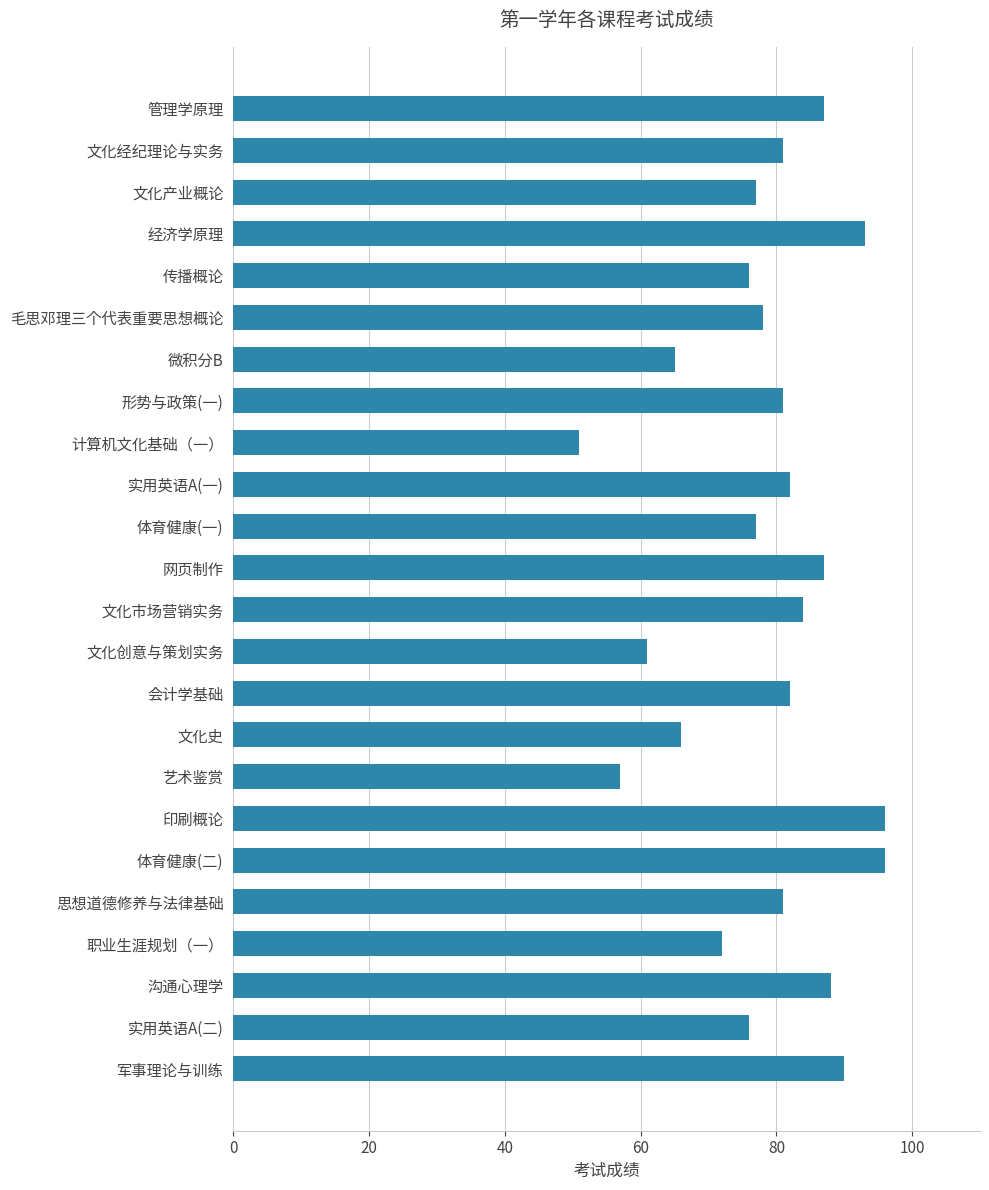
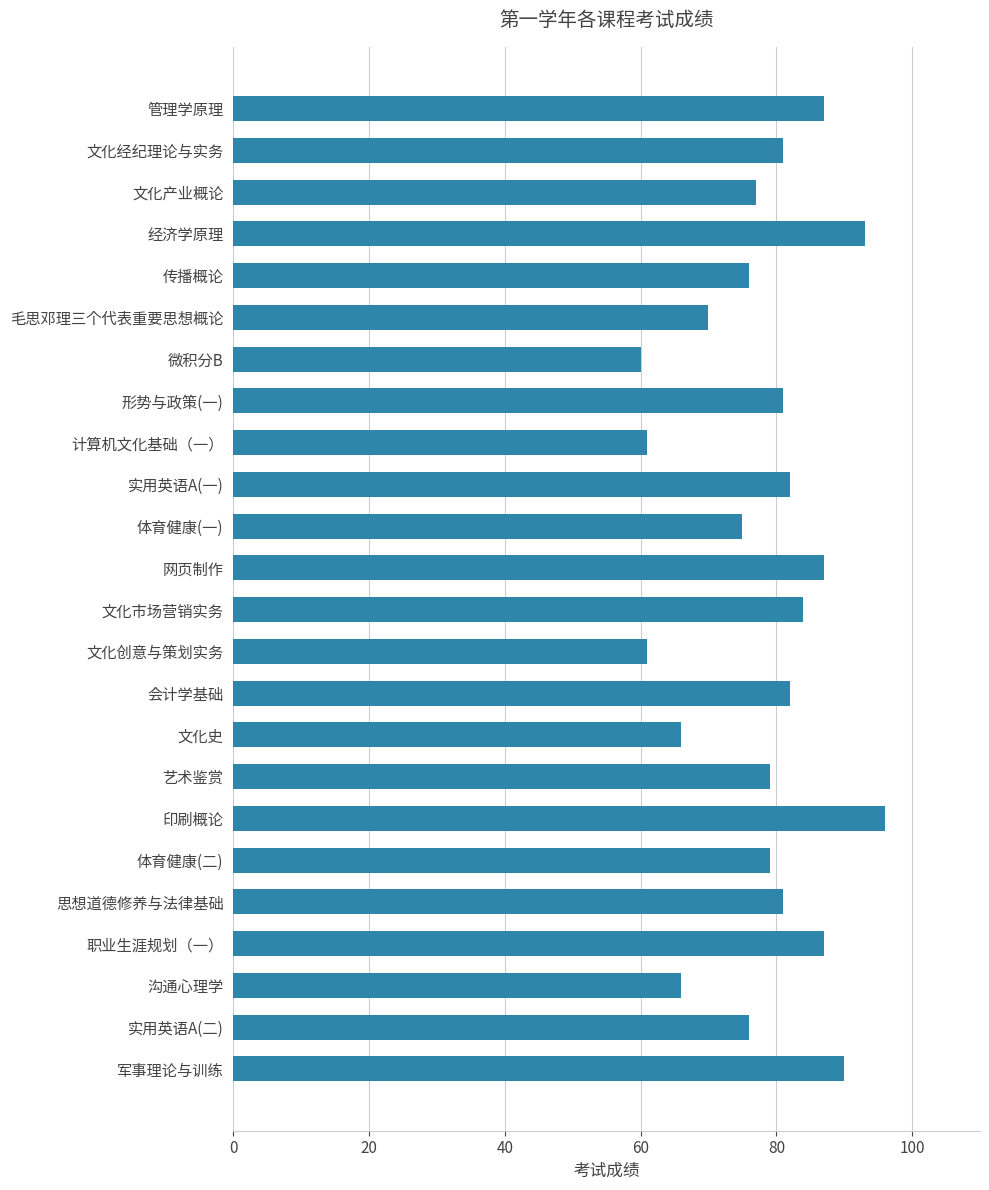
毛思邓理三个代表重要思想概论: 78 -> 70
微积分B: 65 -> 60
计算机文化基础（一）: 51 -> 61
体育健康(一): 77 -> 75
艺术鉴赏: 57 -> 79
体育健康(二): 96 -> 79
职业生涯规划（一）: 72 -> 87
沟通心理学: 88 -> 66
